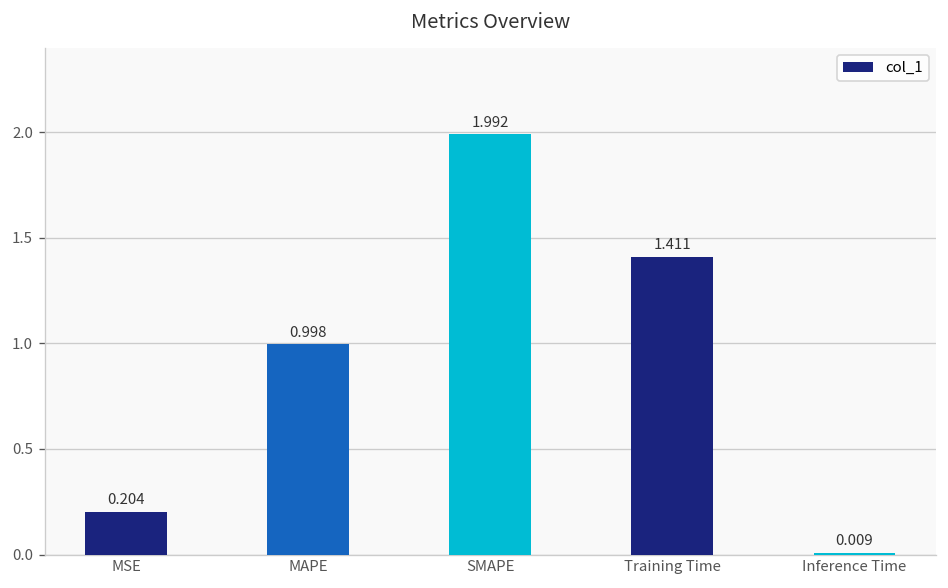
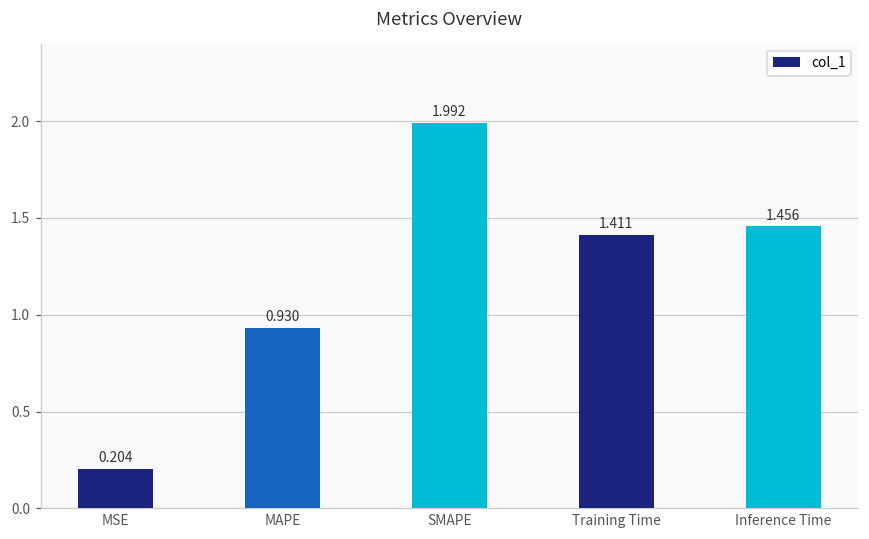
MAPE: 0.998 -> 0.930
Inference Time: 0.009 -> 1.456
